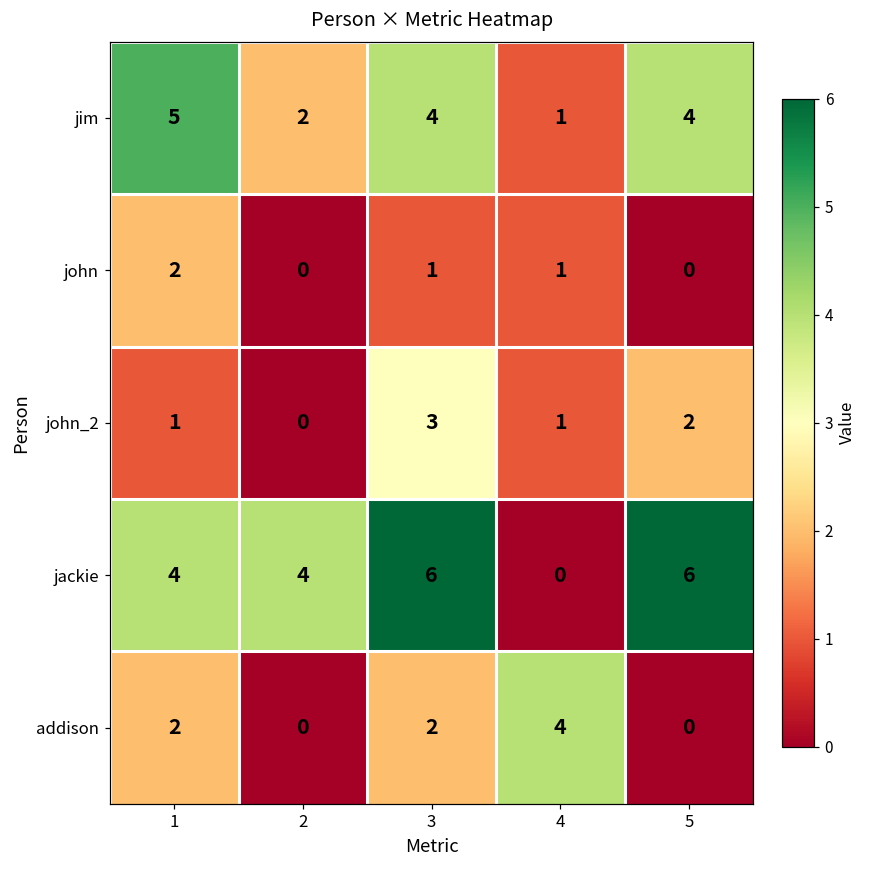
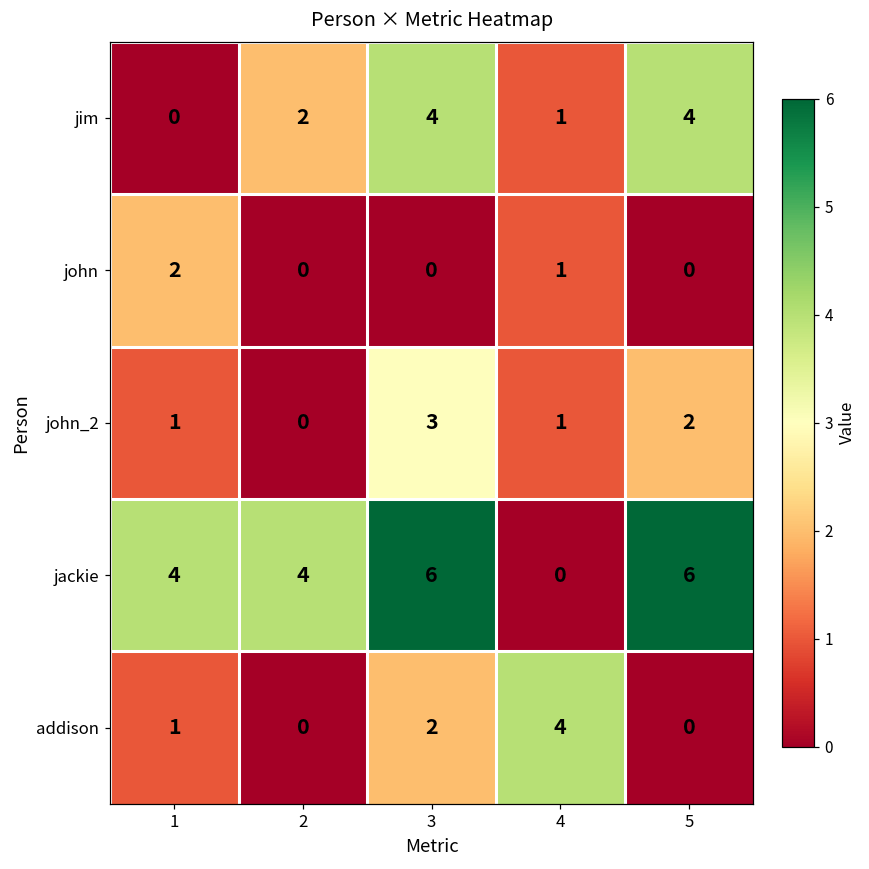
jim, 1: 5 -> 0
john, 3: 1 -> 0
addison, 1: 2 -> 1
